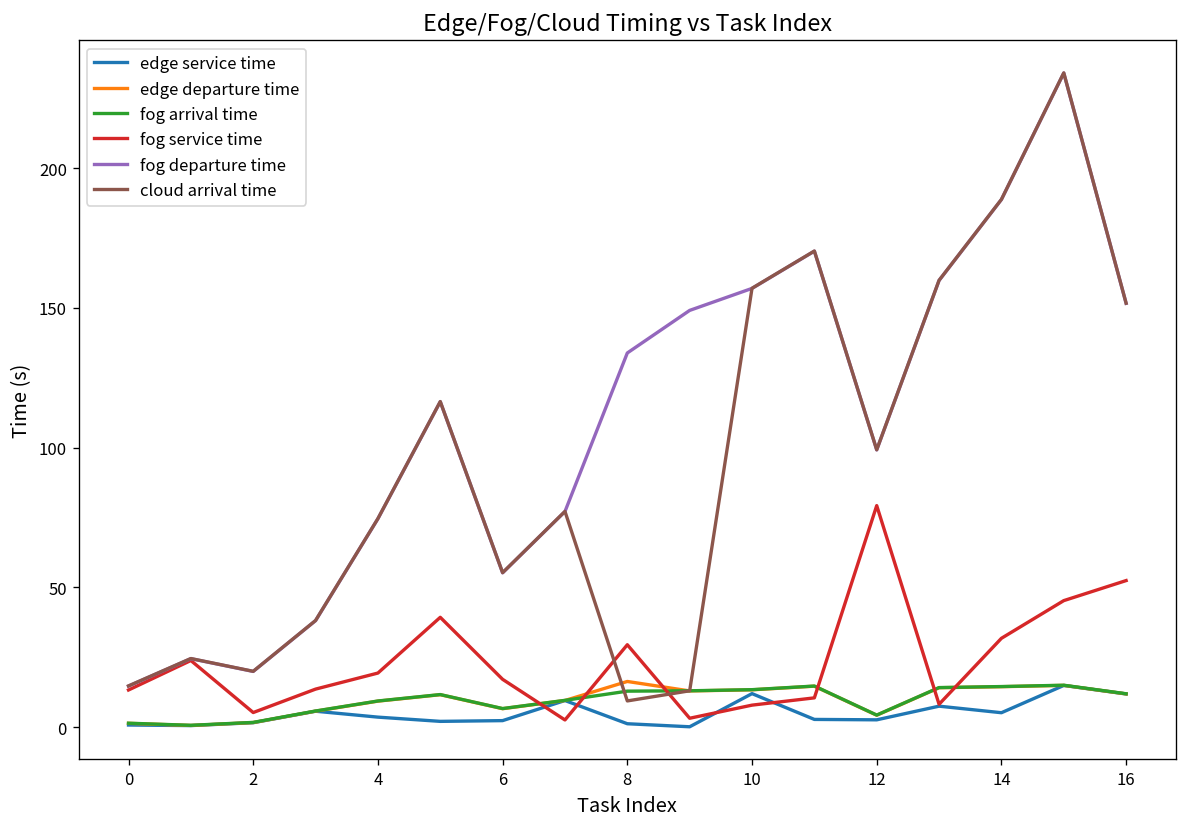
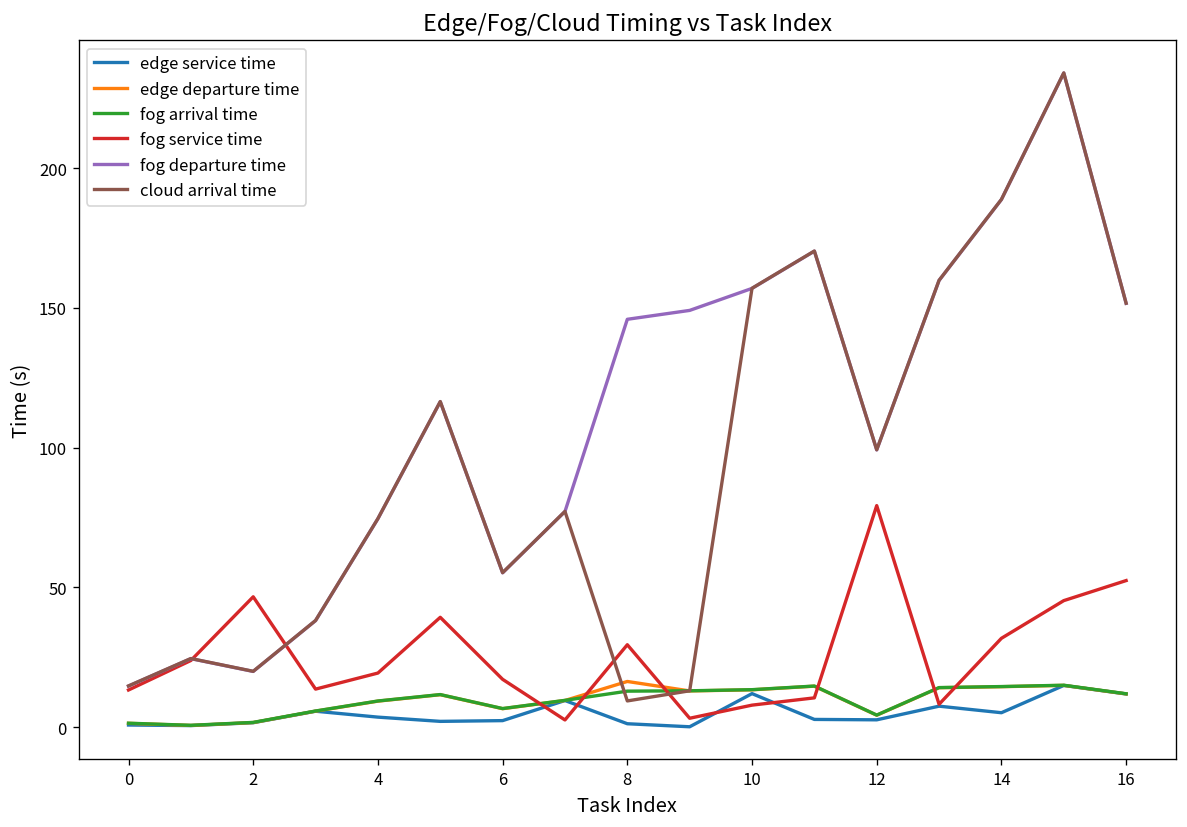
fog service time, 2: 5 -> 47
fog departure time, 8: 134 -> 146
